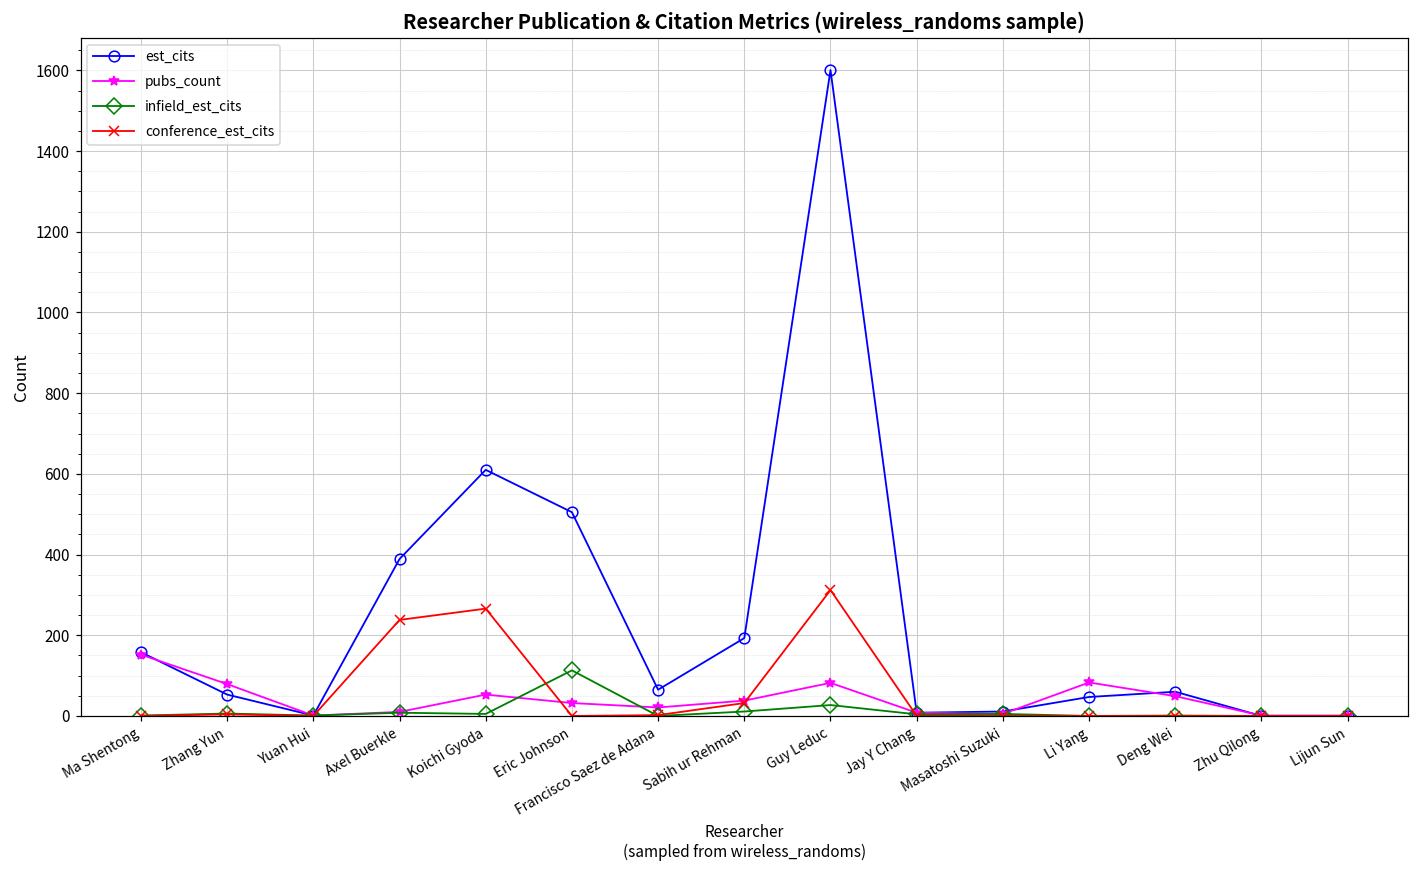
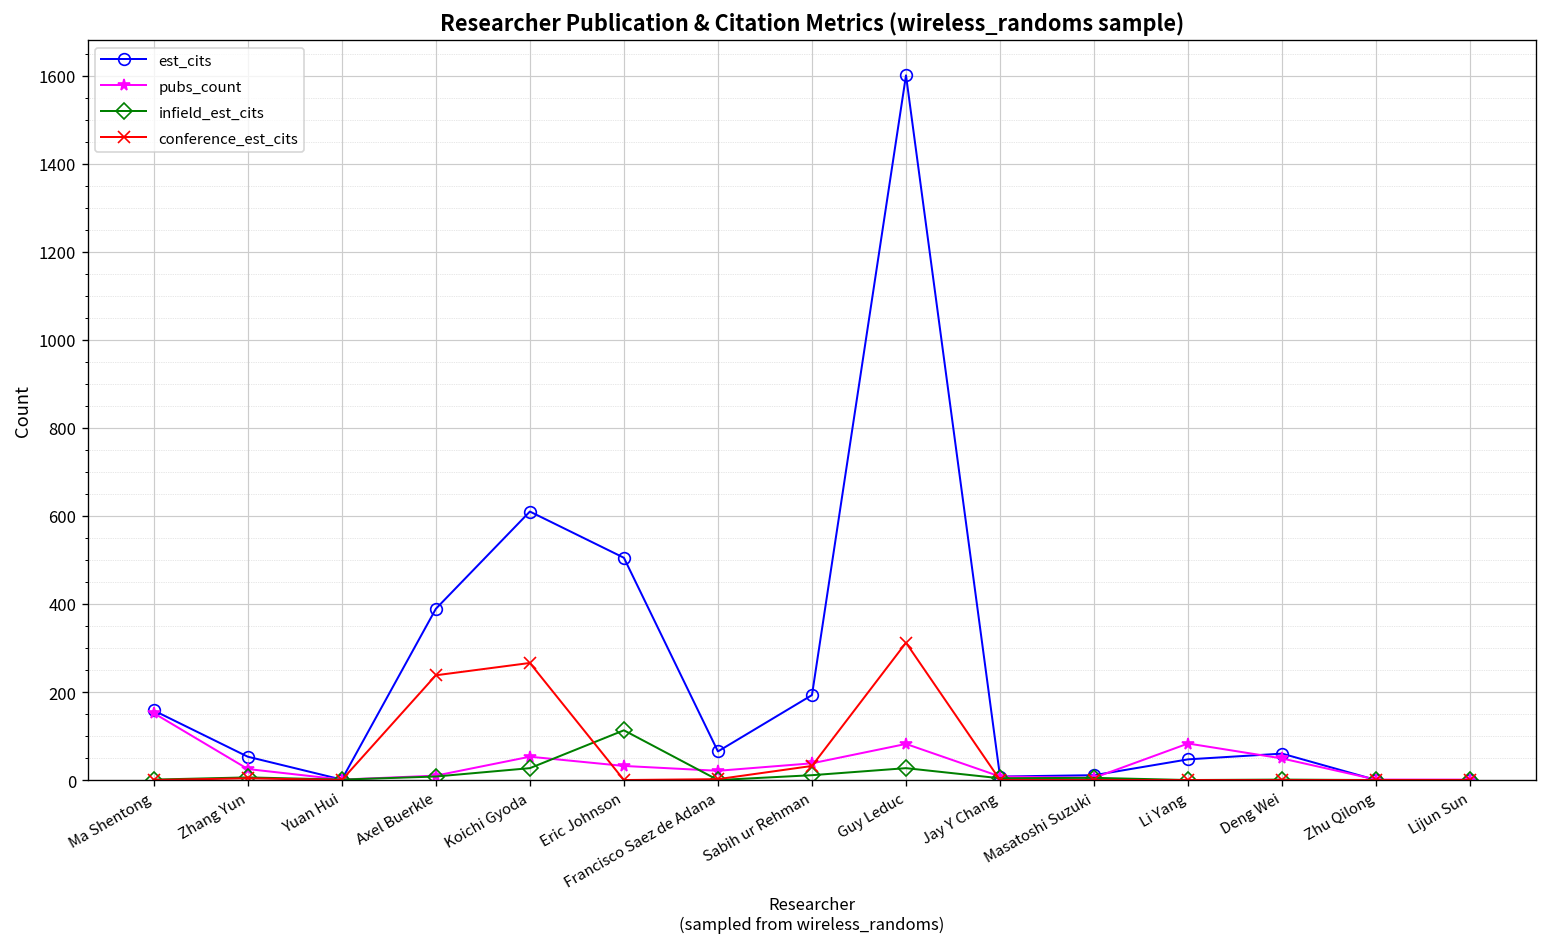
pubs_count, Zhang Yun: 80 -> 30
infield_est_cits, Koichi Gyoda: 10 -> 30
